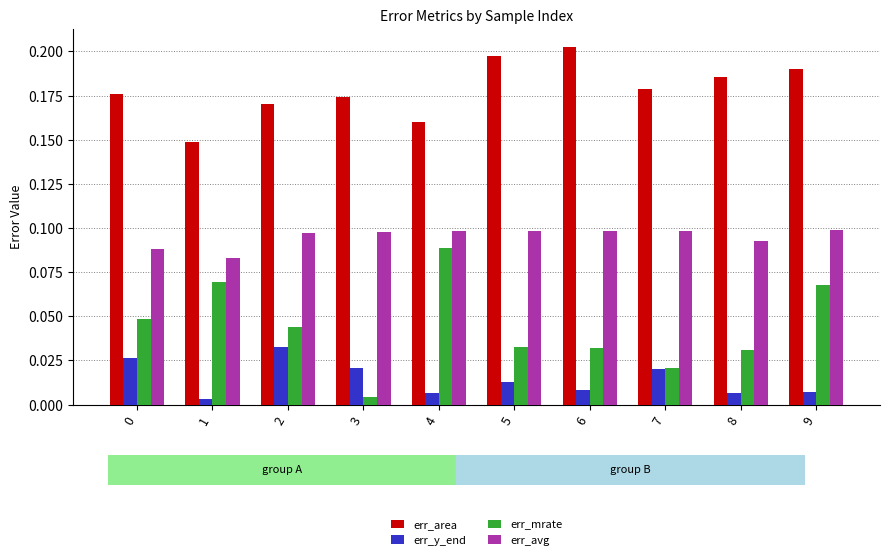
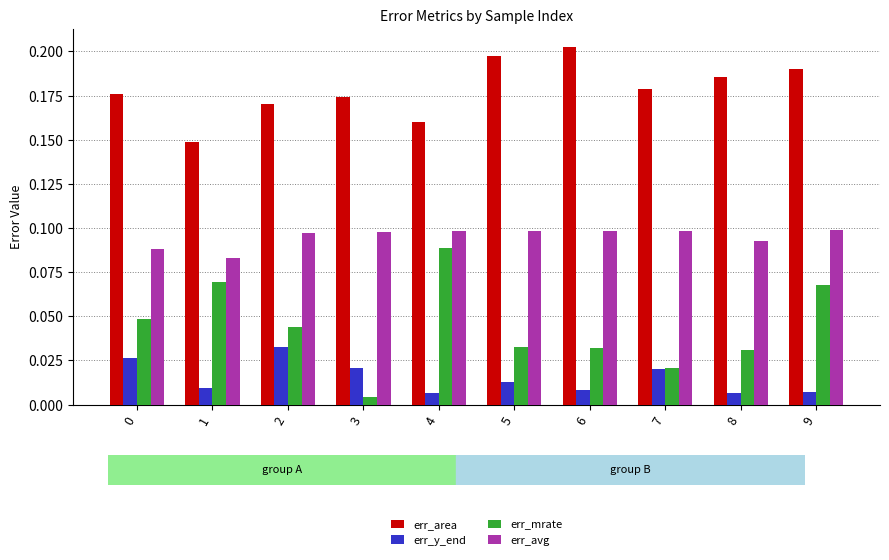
err_y_end, 1: 0.003 -> 0.009
